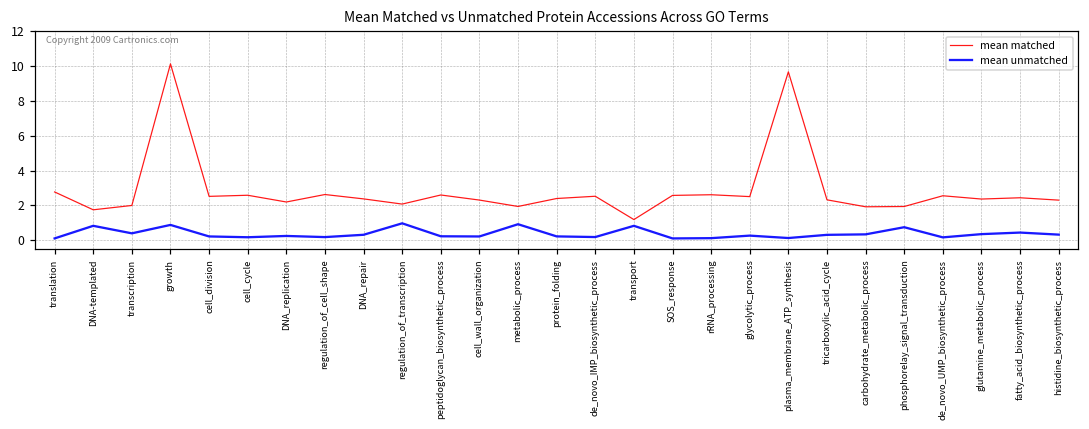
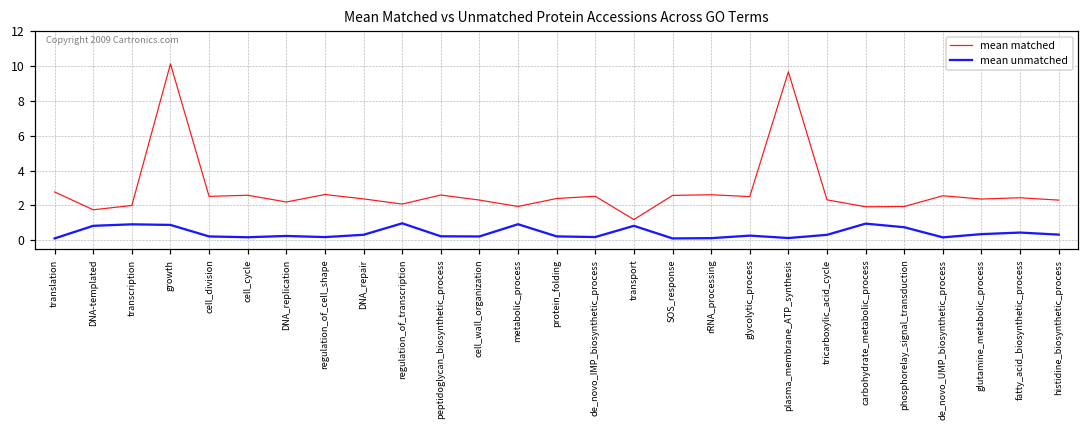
mean unmatched, transcription: 0.4 -> 0.9
mean unmatched, carbohydrate_metabolic_process: 0.3 -> 1.0
